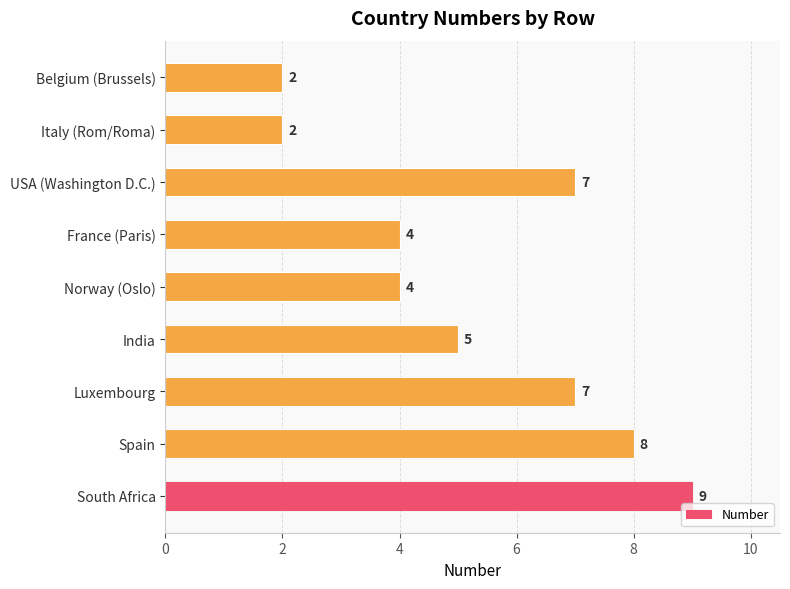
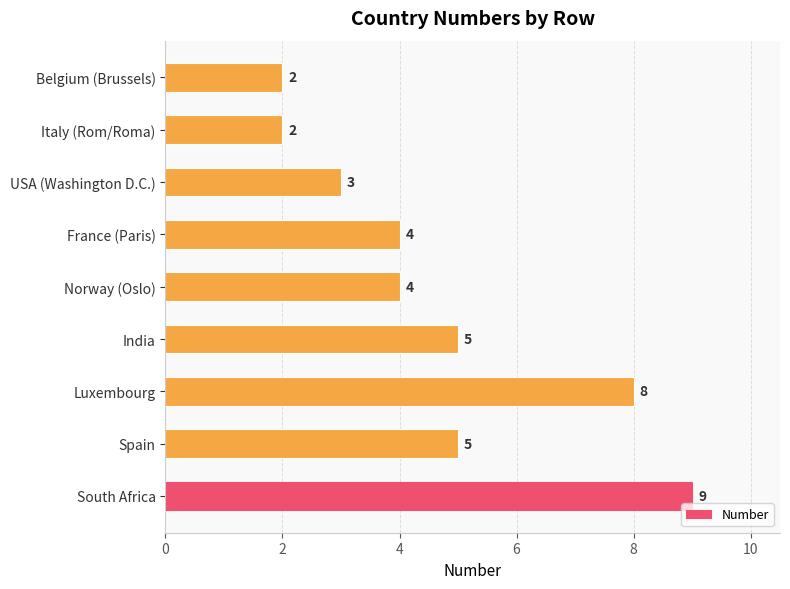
USA (Washington D.C.): 7 -> 3
Luxembourg: 7 -> 8
Spain: 8 -> 5
